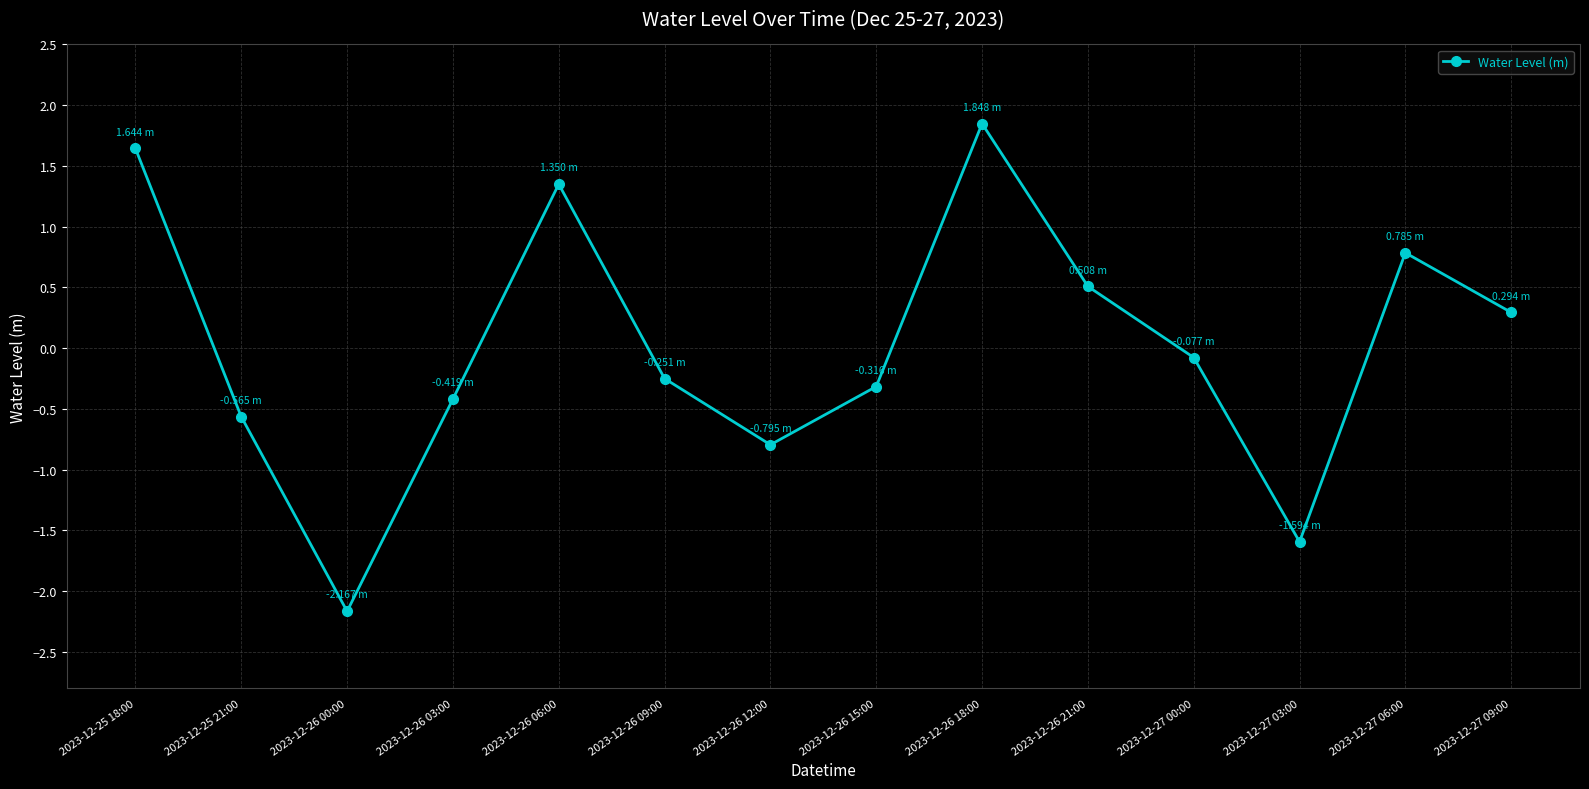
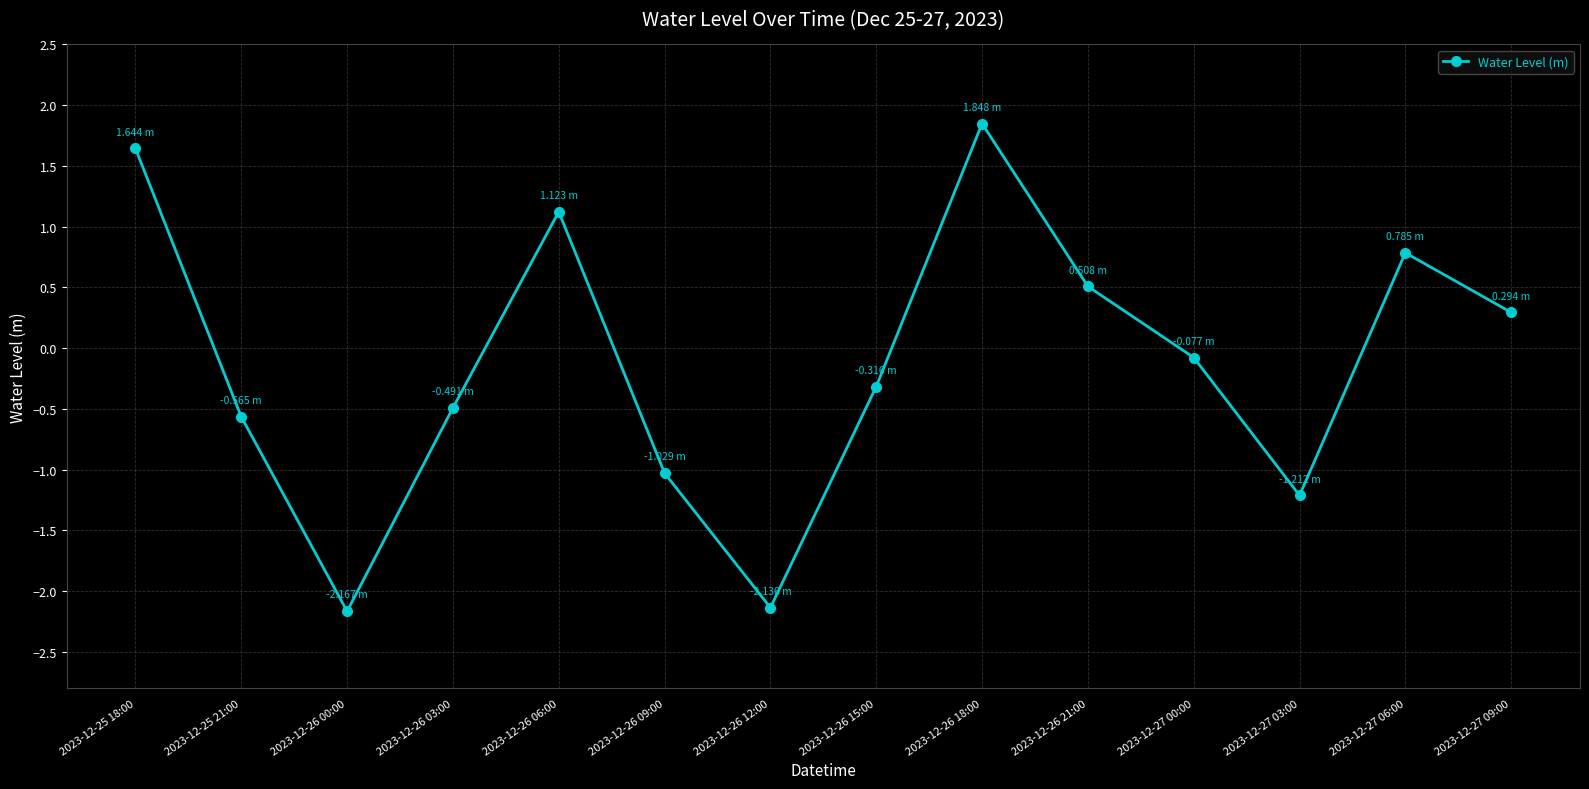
2023-12-26 03:00: -0.419 -> -0.491
2023-12-26 06:00: 1.350 -> 1.123
2023-12-26 09:00: -0.251 -> -1.029
2023-12-26 12:00: -0.795 -> -2.136
2023-12-27 03:00: -1.594 -> -1.212
